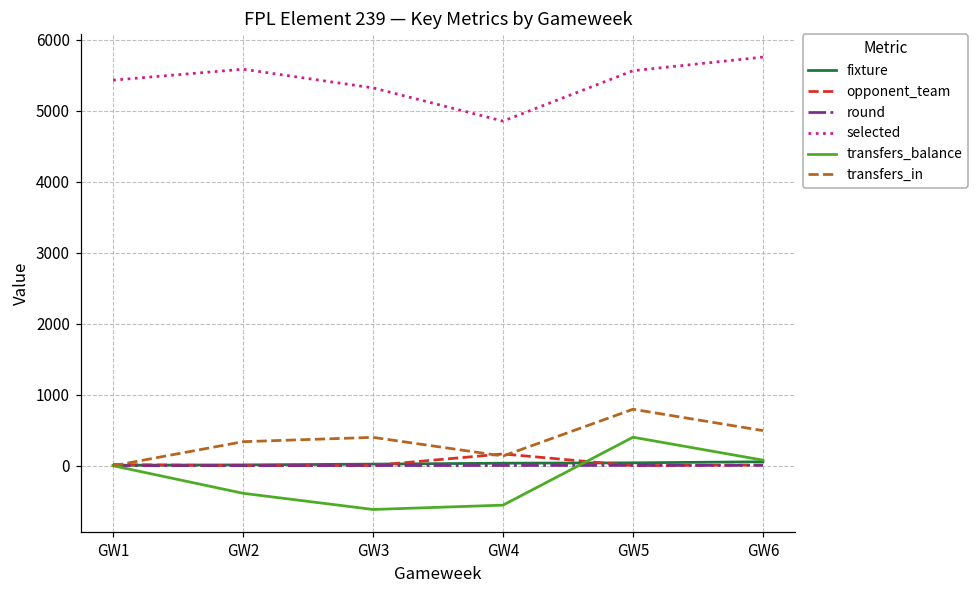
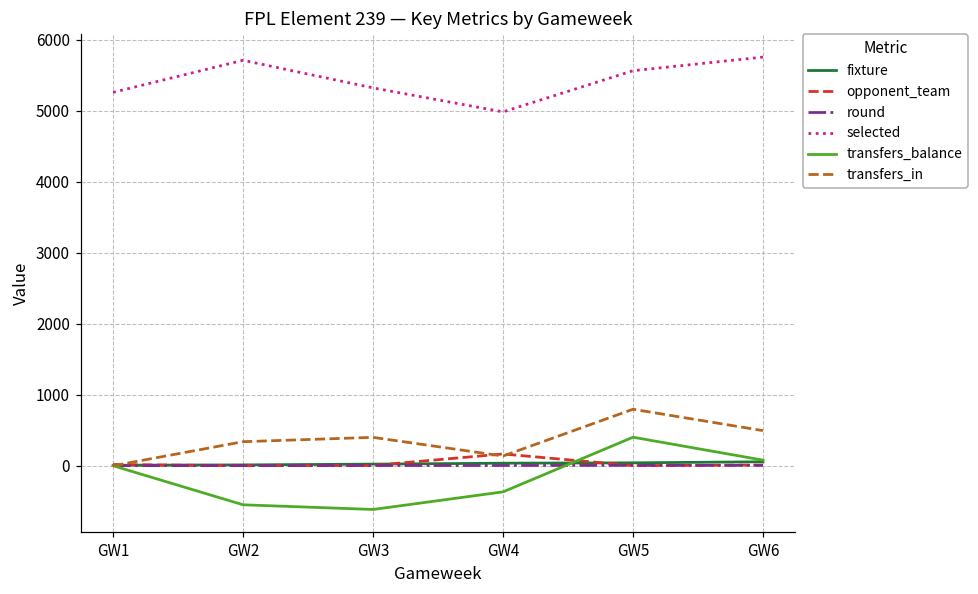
selected, GW1: 5400 -> 5300
selected, GW2: 5600 -> 5700
transfers_balance, GW2: -400 -> -600
selected, GW4: 4900 -> 5000
transfers_balance, GW4: -600 -> -400
